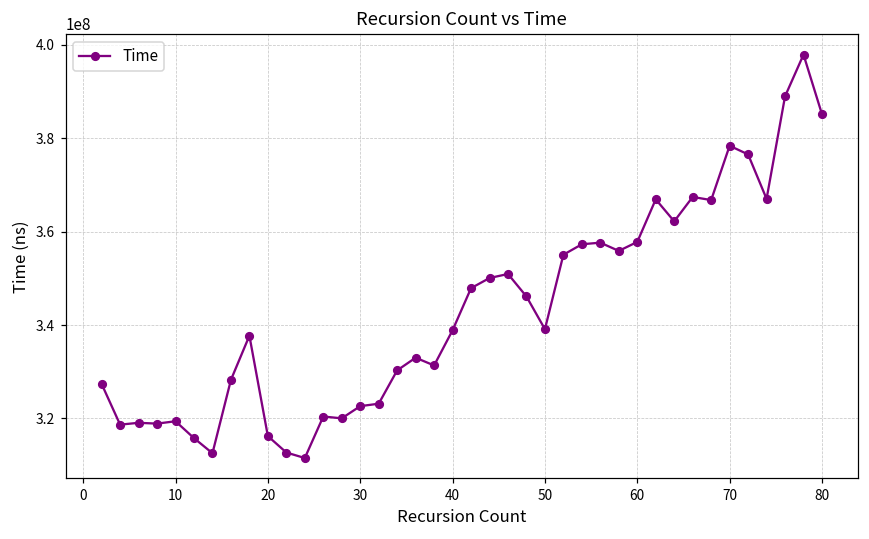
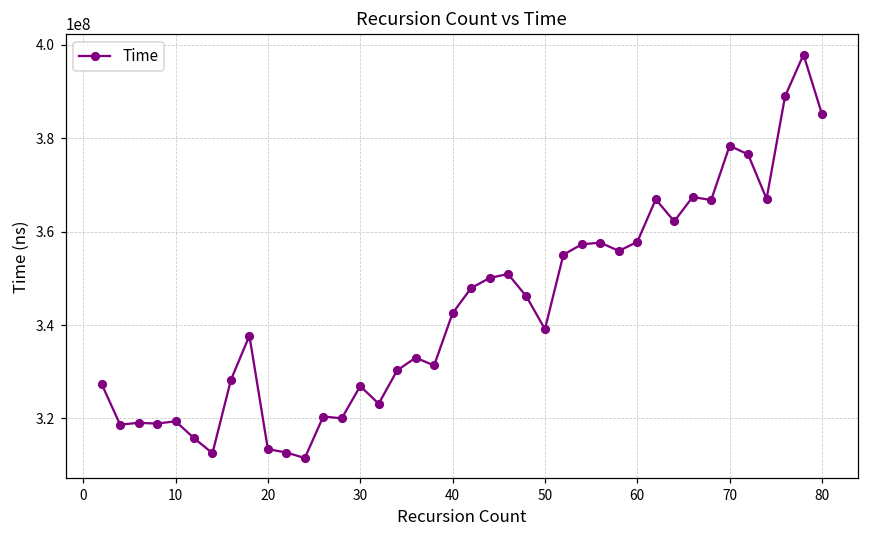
20: 316000000 -> 313000000
30: 323000000 -> 327000000
40: 339000000 -> 343000000
